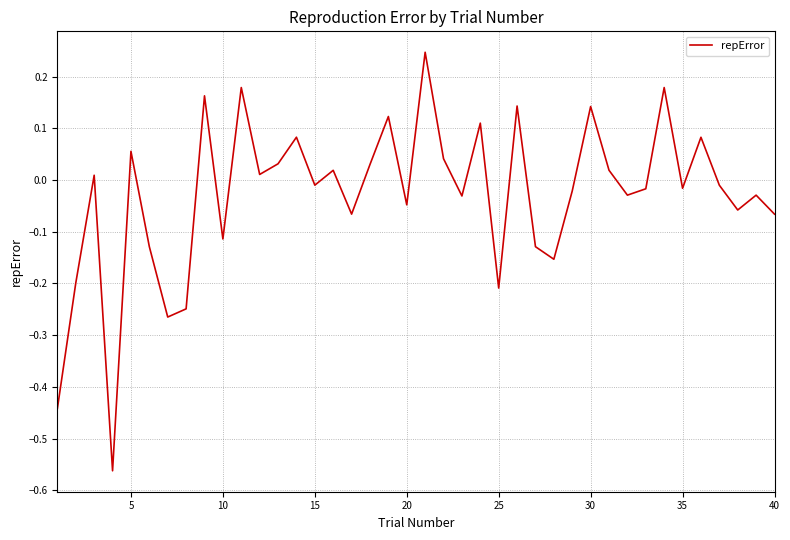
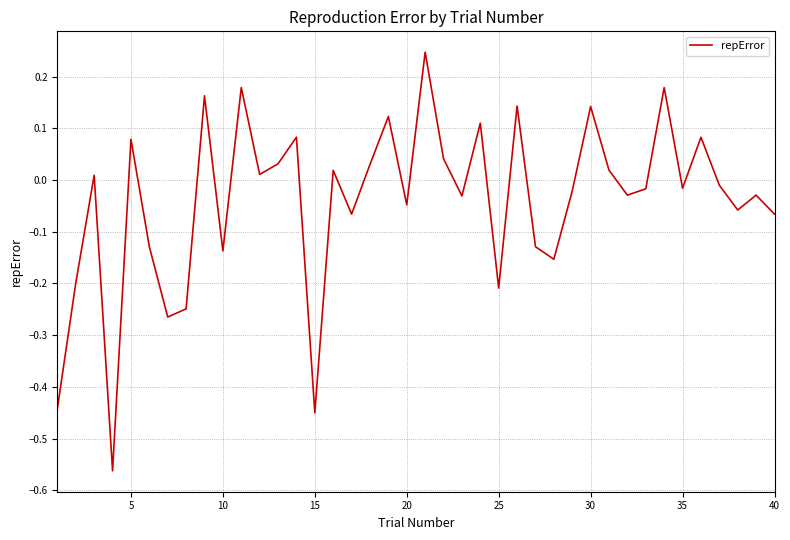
5: 0.06 -> 0.08
10: -0.11 -> -0.14
15: -0.01 -> -0.45
